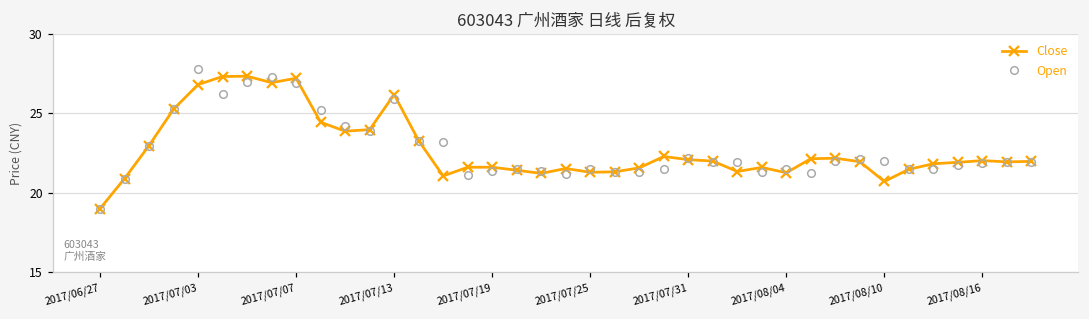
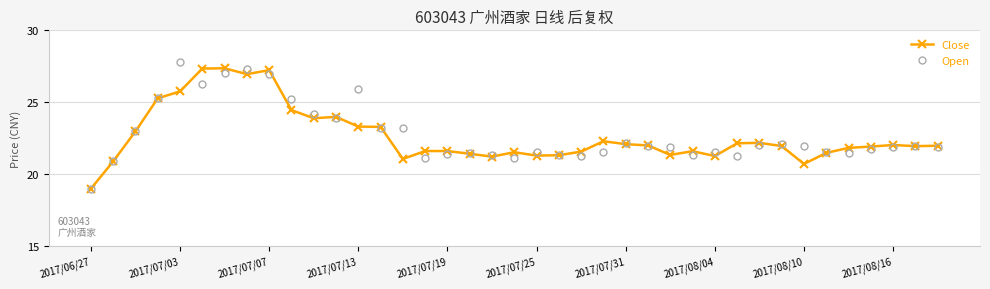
Close, 2017/07/03: 26.8 -> 25.8
Close, 2017/07/13: 26.2 -> 23.3
